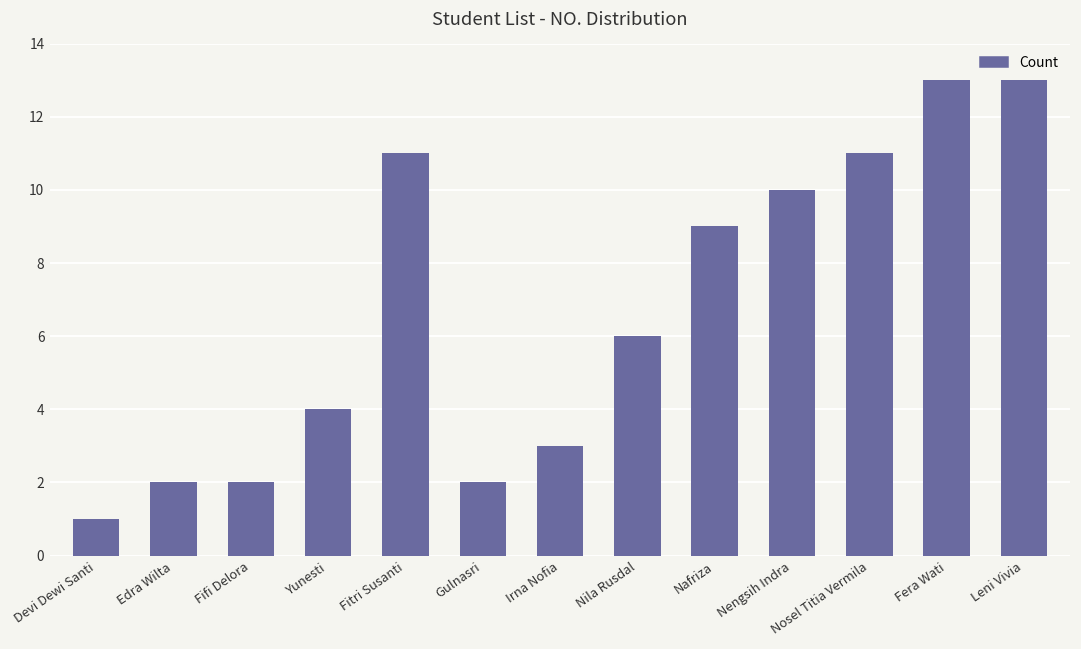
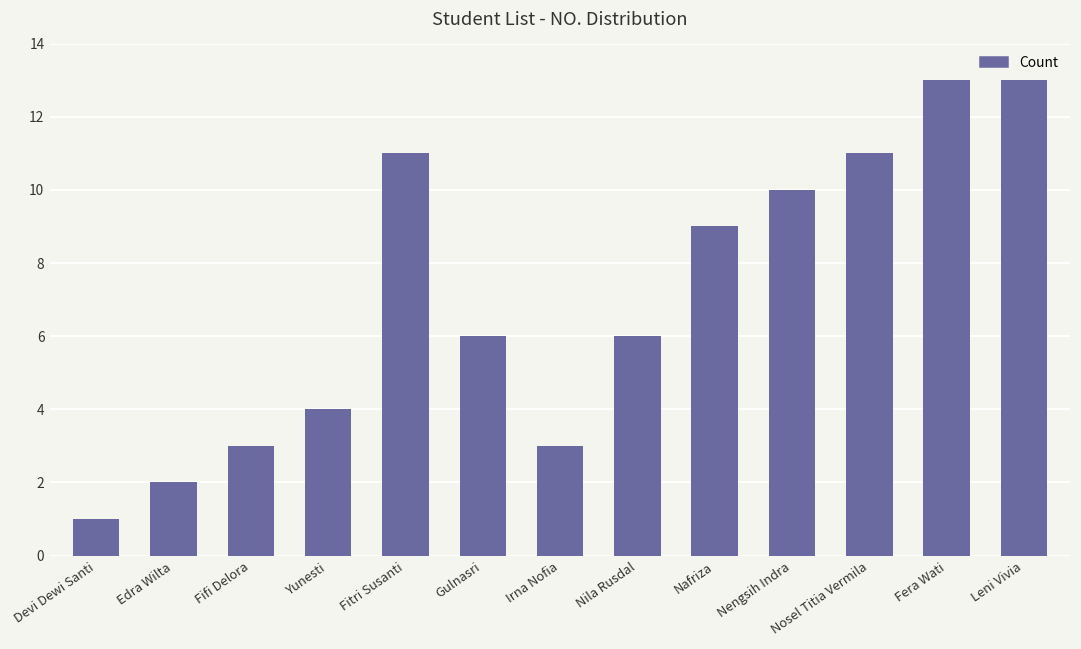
Fifi Delora: 2 -> 3
Gulnasri: 2 -> 6
